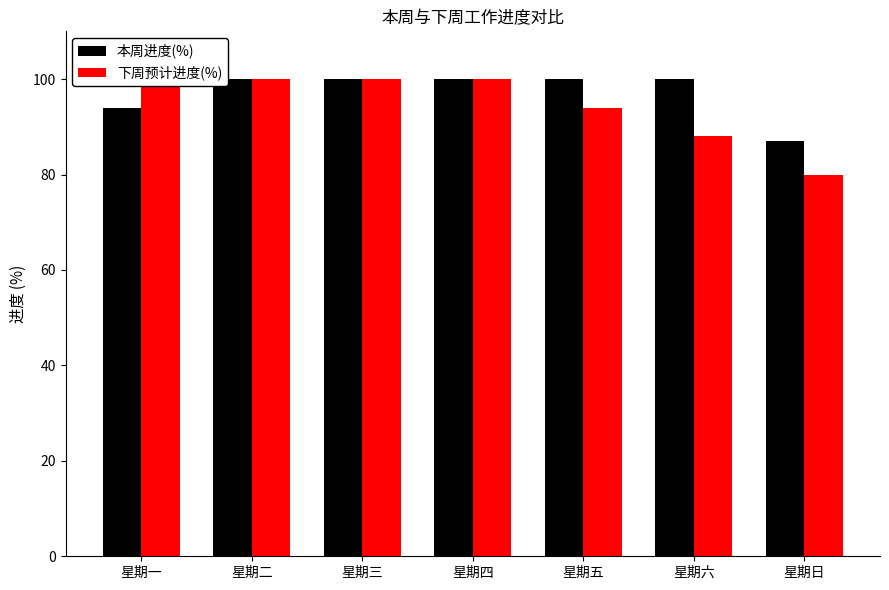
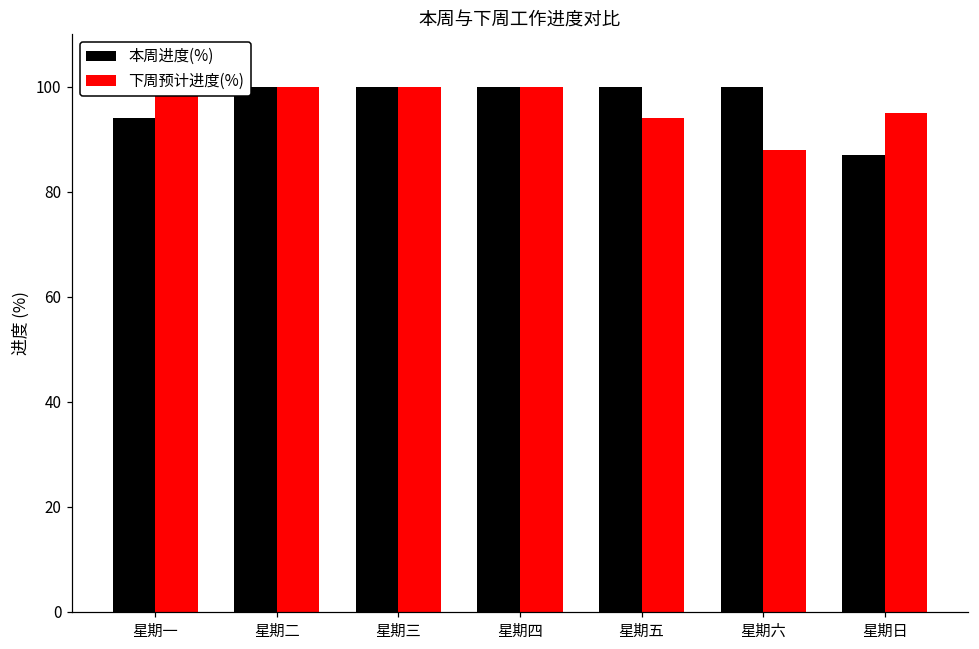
下周预计进度(%), 星期日: 80 -> 95
